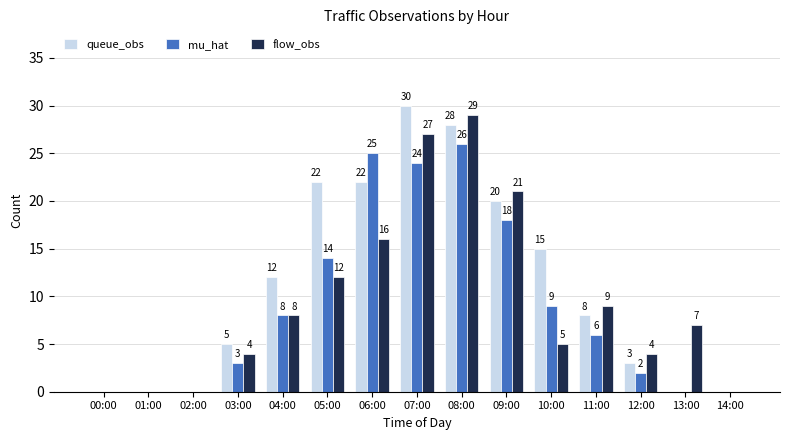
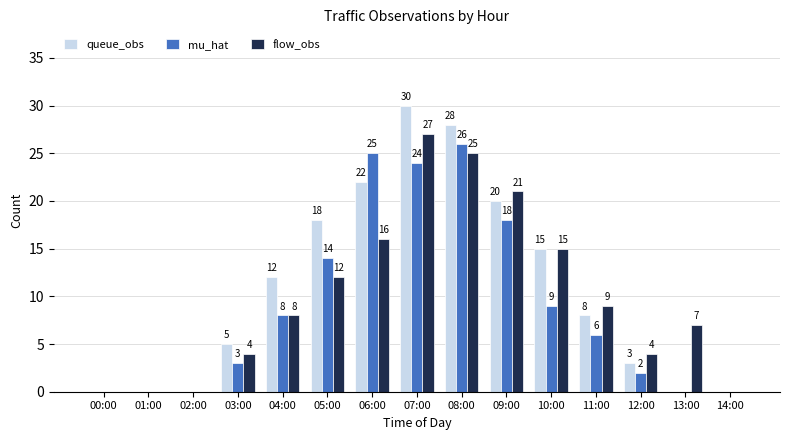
queue_obs, 05:00: 22 -> 18
flow_obs, 08:00: 29 -> 25
flow_obs, 10:00: 5 -> 15
